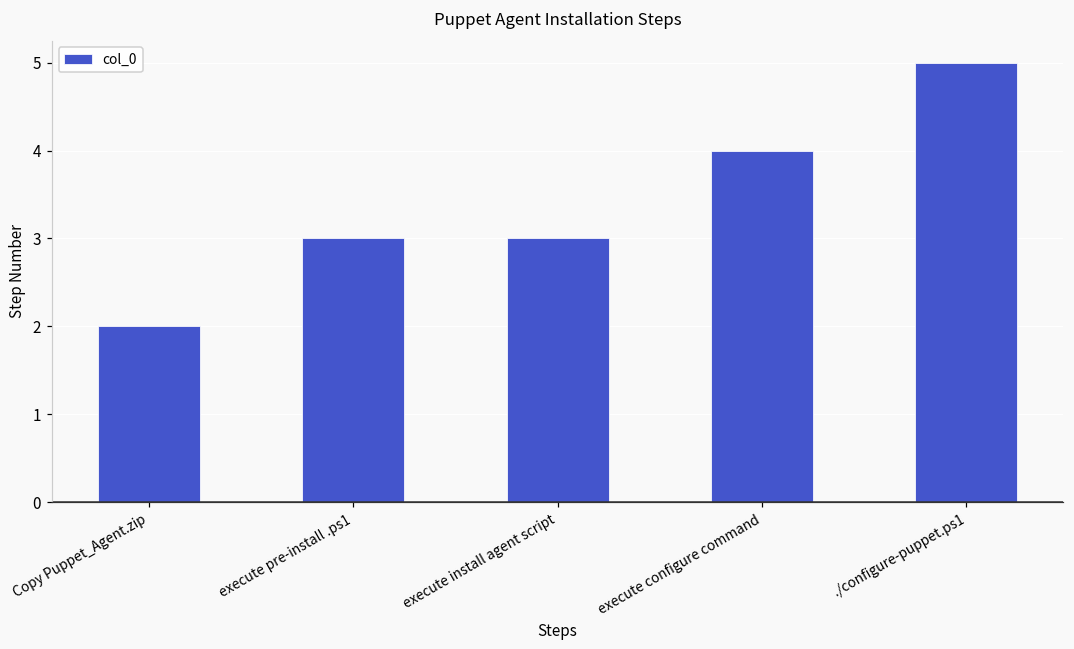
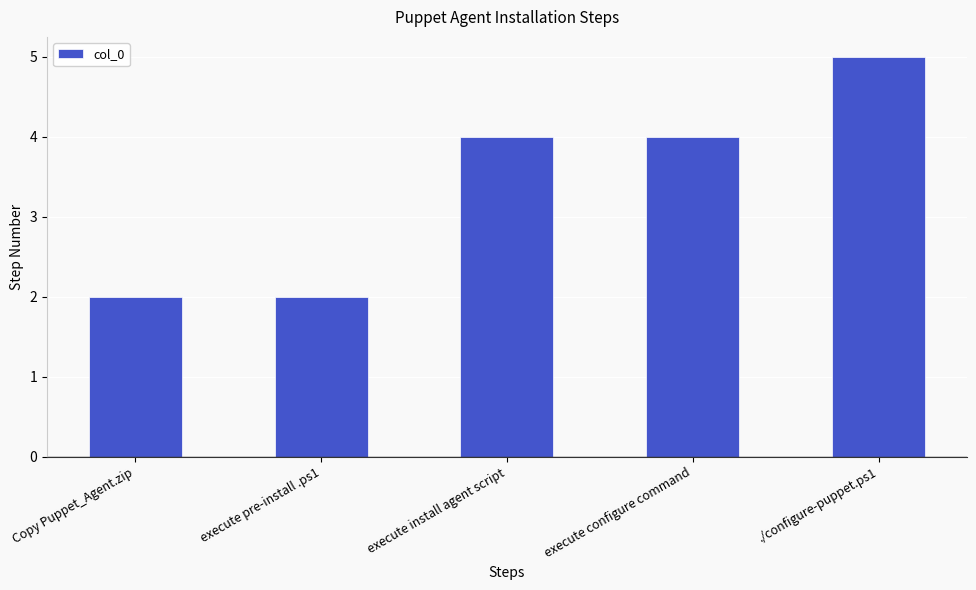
execute pre-install .ps1: 3 -> 2
execute install agent script: 3 -> 4
